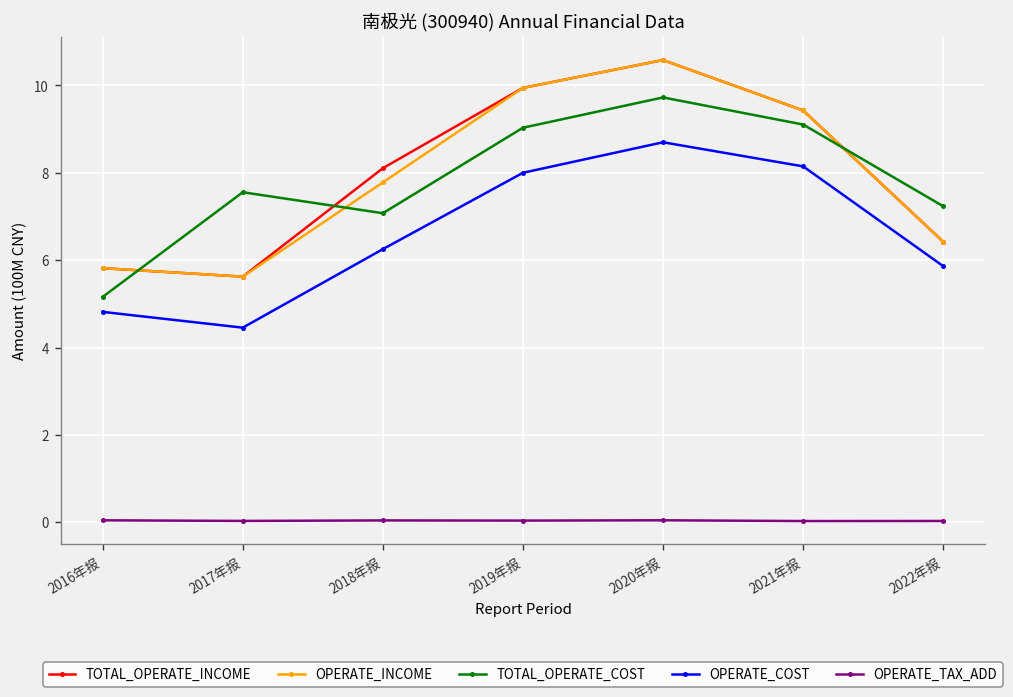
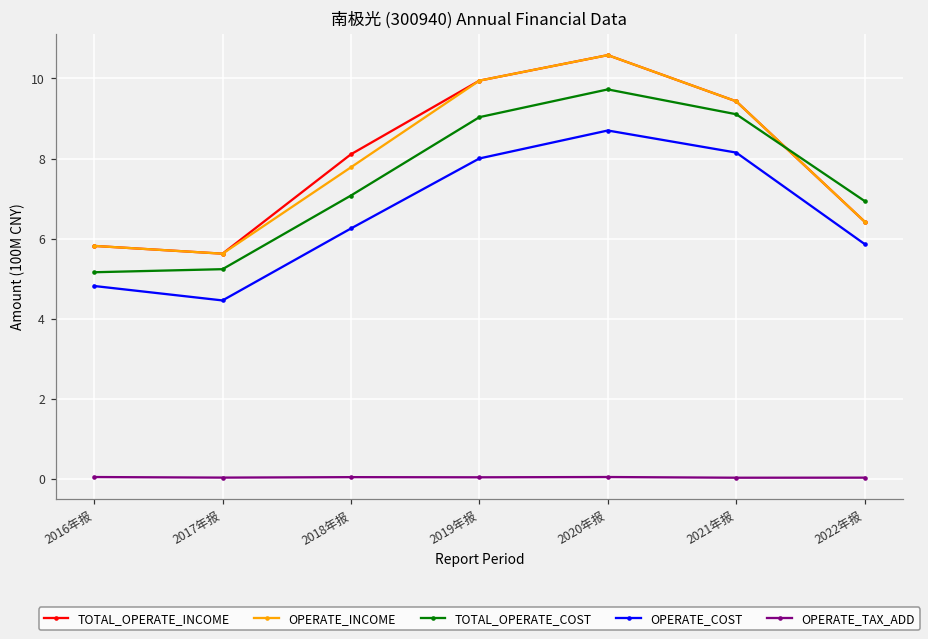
TOTAL_OPERATE_COST, 2017年报: 7.6 -> 5.2
TOTAL_OPERATE_COST, 2022年报: 7.2 -> 6.9
